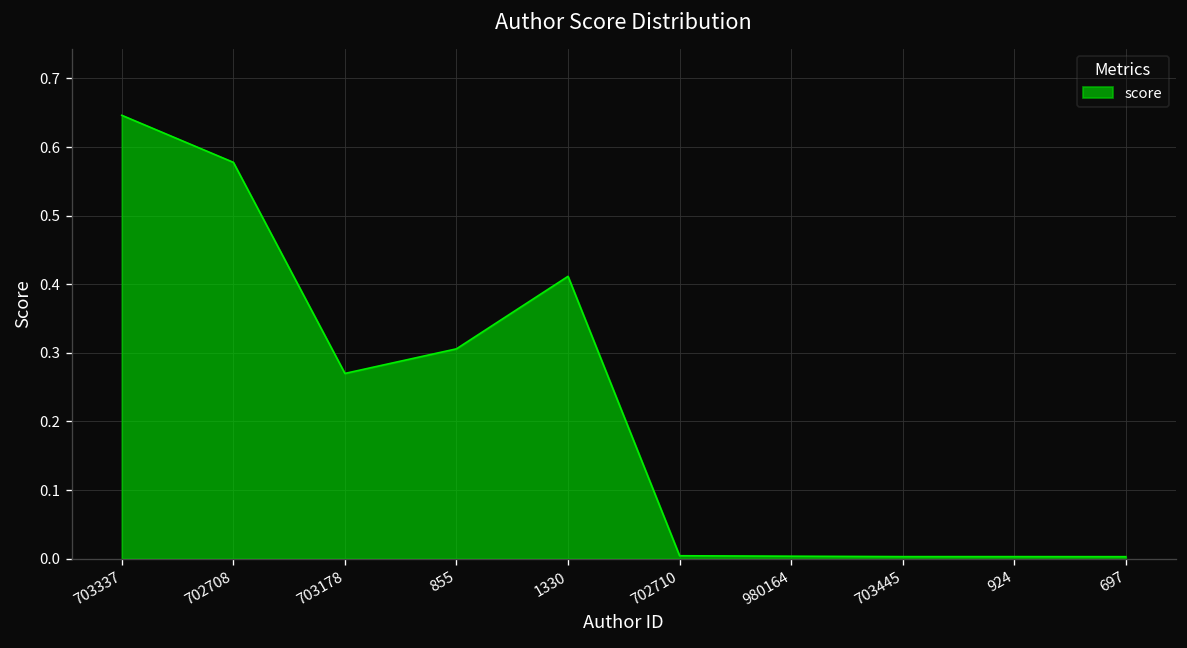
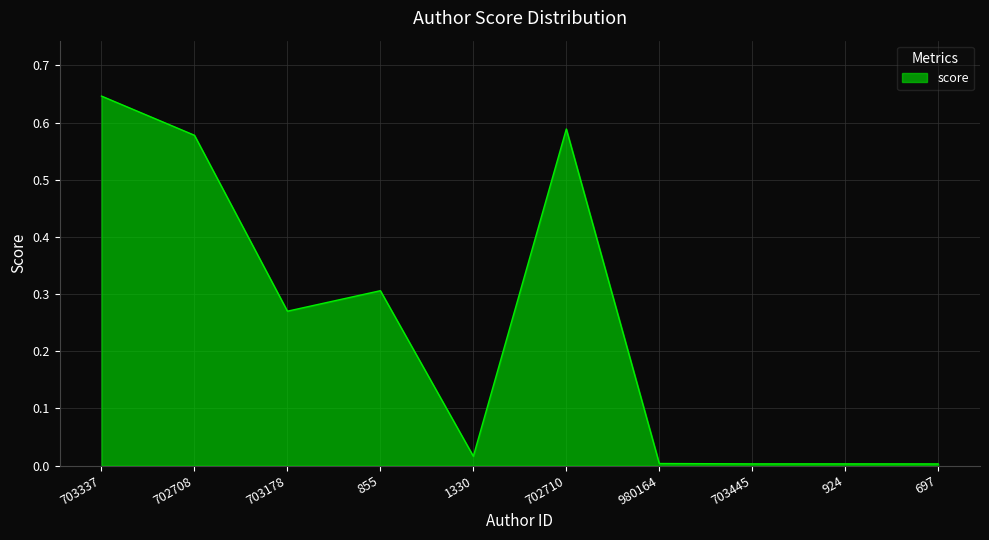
1330: 0.41 -> 0.02
702710: 0.00 -> 0.59
